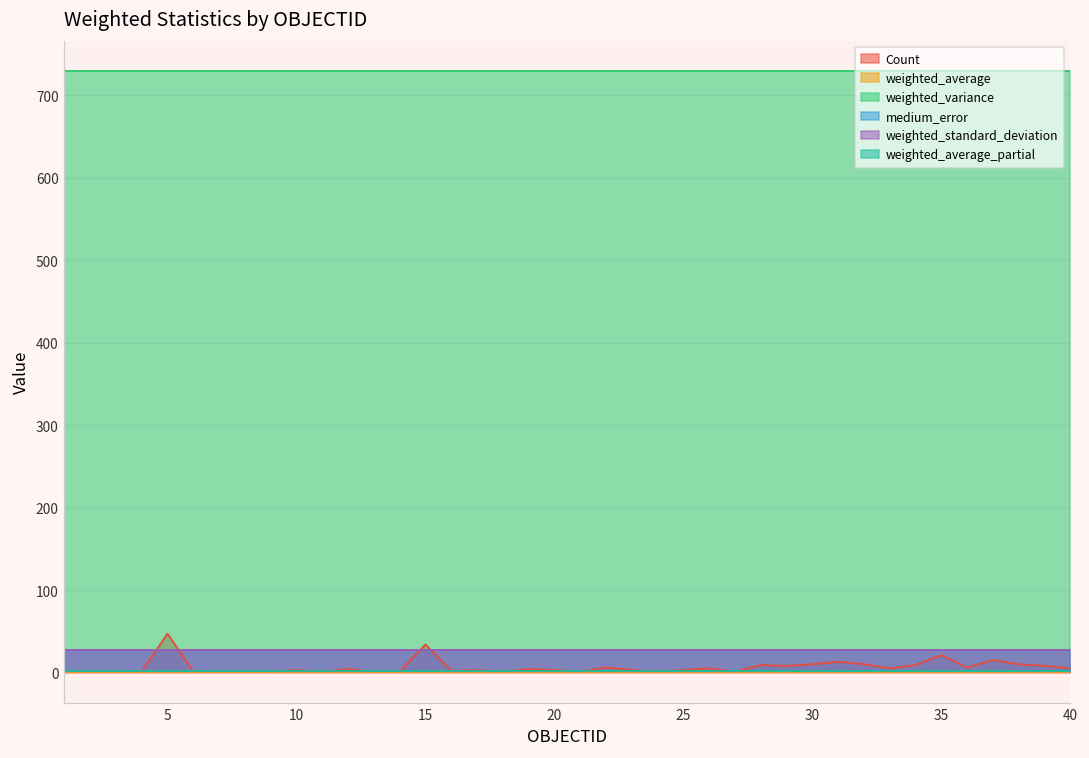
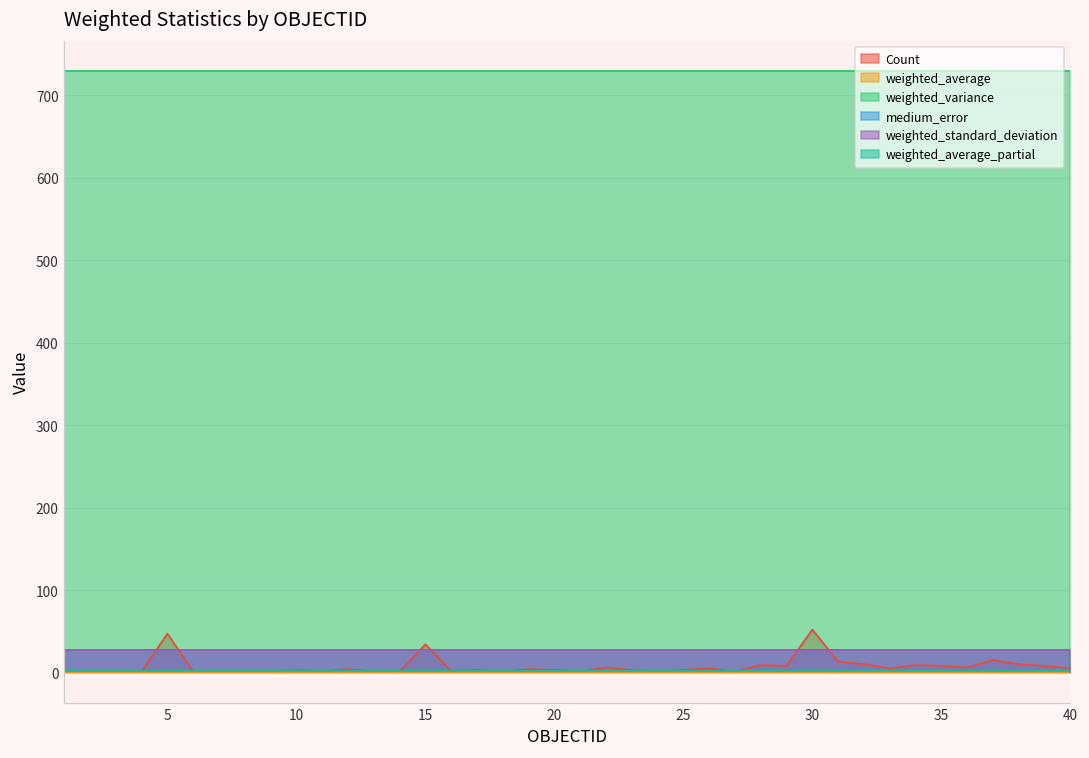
Count, 30: 10 -> 50
Count, 35: 20 -> 10
